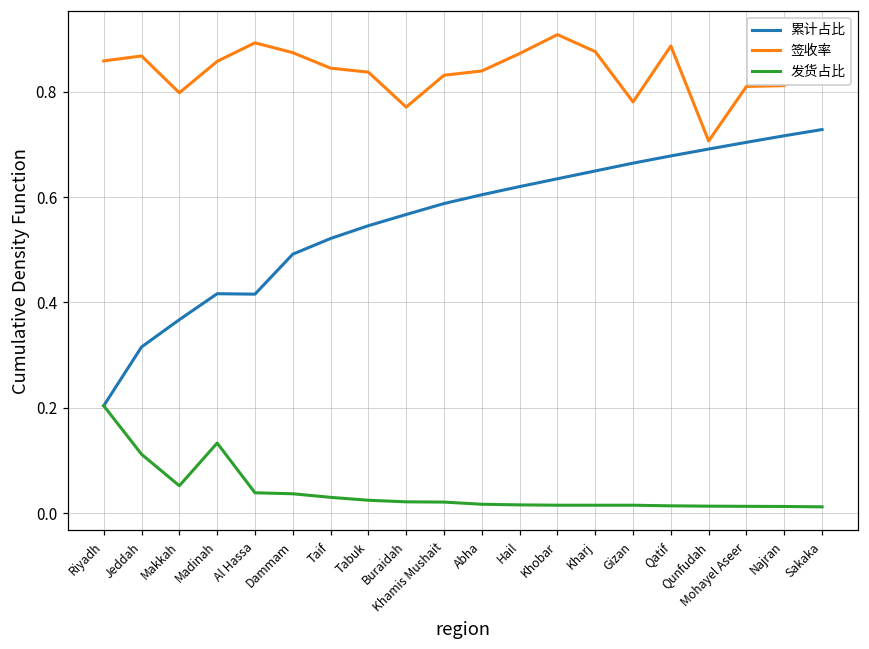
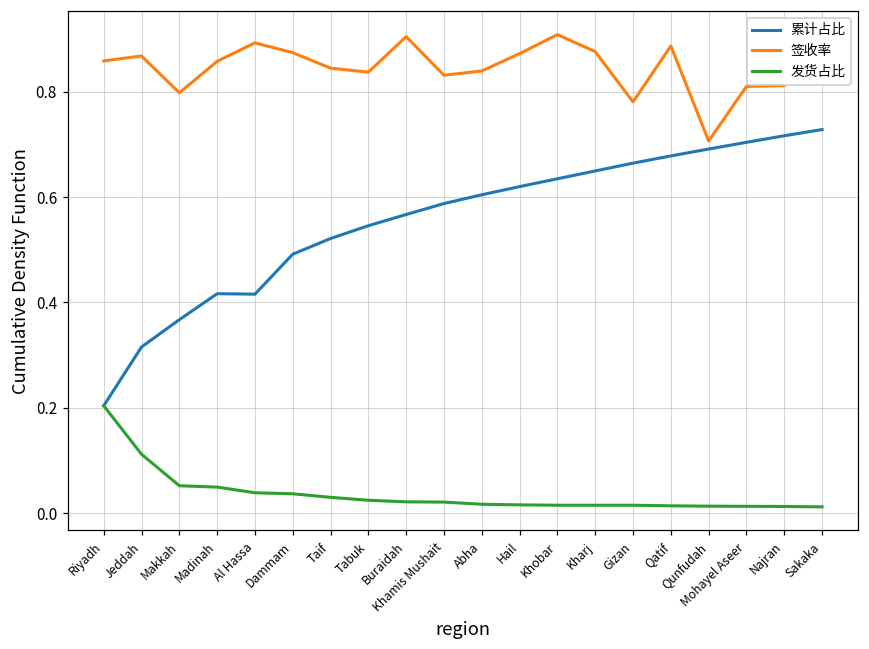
发货占比, Madinah: 0.13 -> 0.05
签收率, Buraidah: 0.77 -> 0.90
